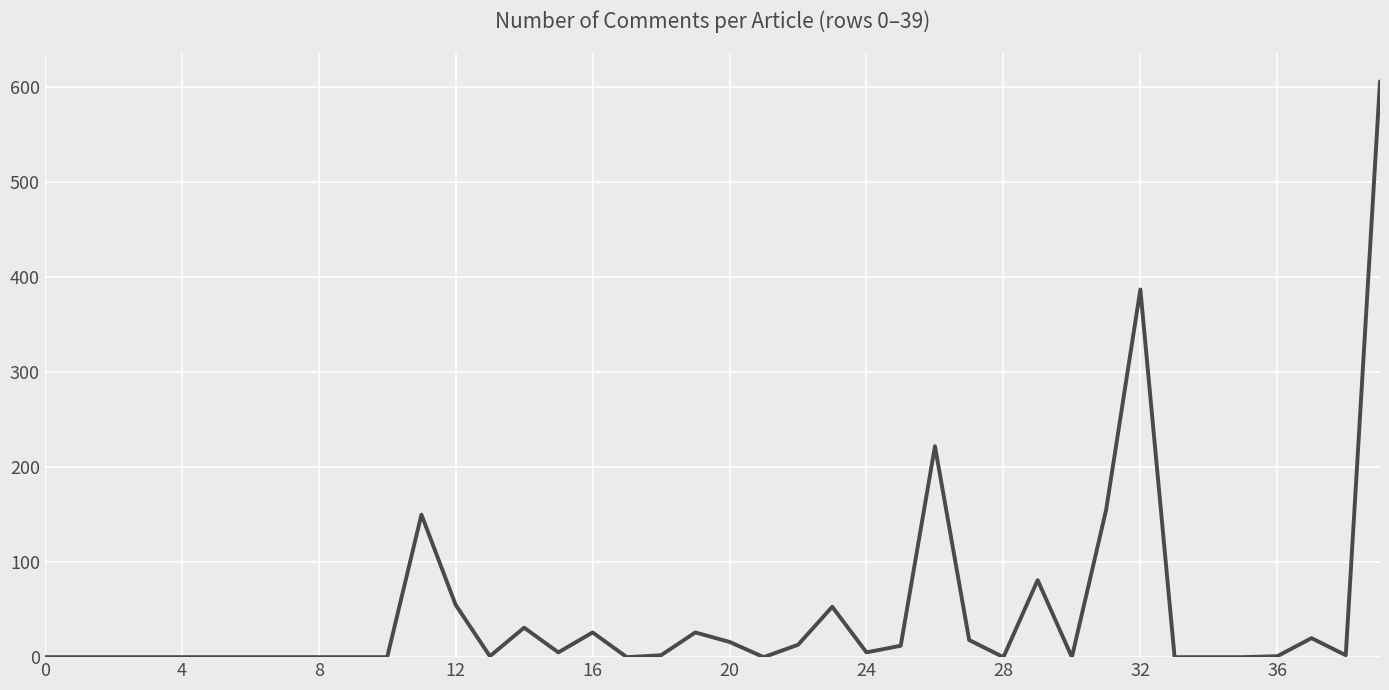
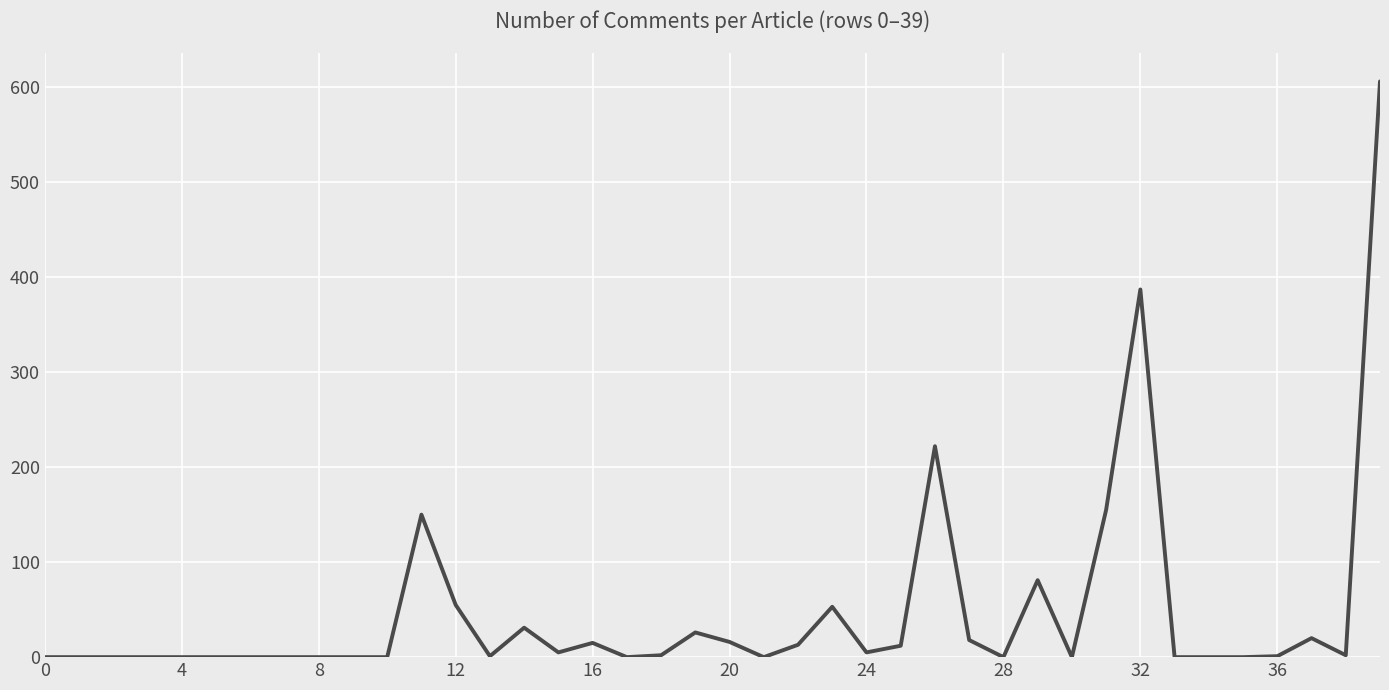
16: 30 -> 20
